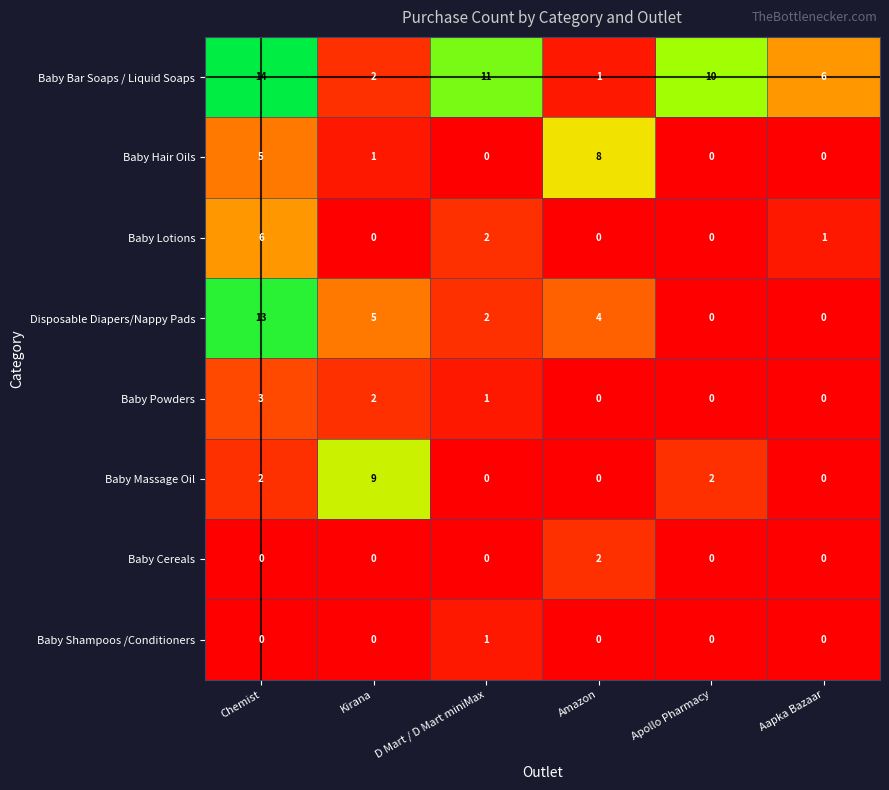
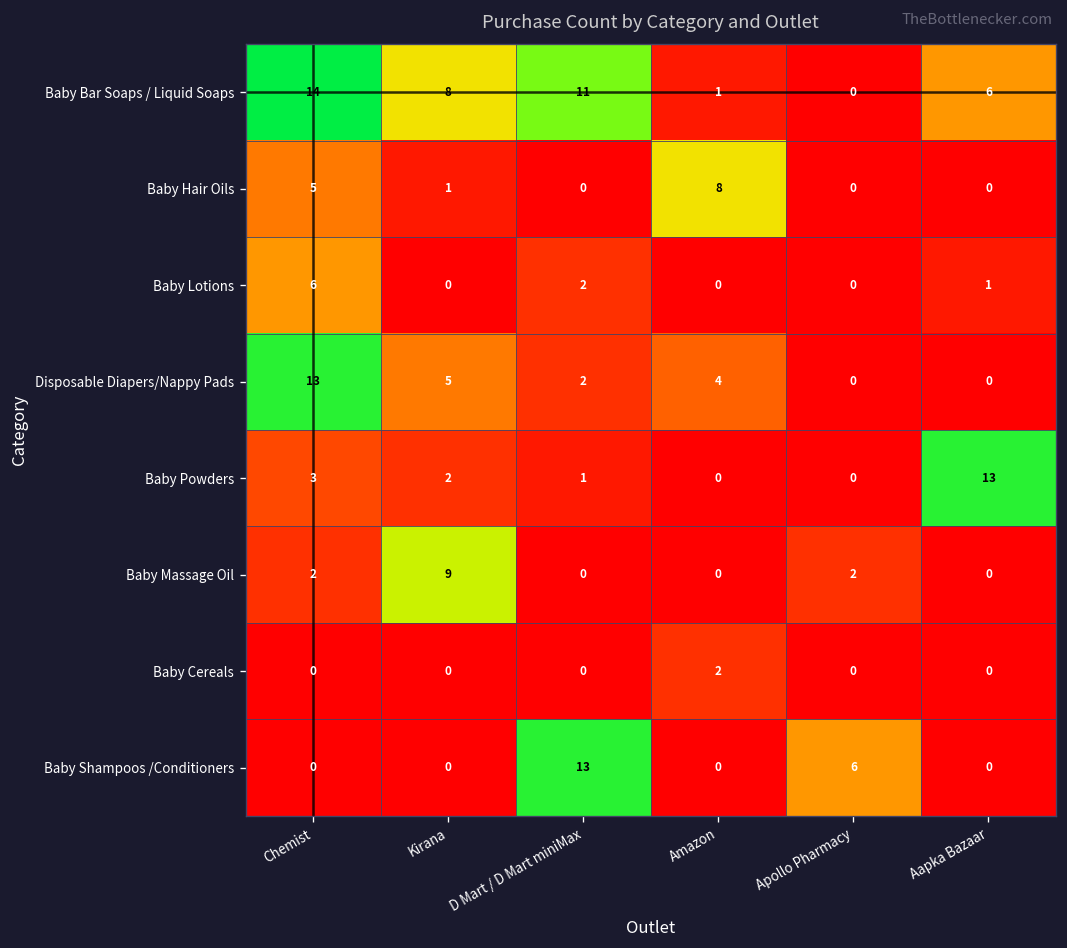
Baby Bar Soaps / Liquid Soaps, Kirana: 2 -> 8
Baby Bar Soaps / Liquid Soaps, Apollo Pharmacy: 10 -> 0
Baby Powders, Aapka Bazaar: 0 -> 13
Baby Shampoos /Conditioners, D Mart / D Mart miniMax: 1 -> 13
Baby Shampoos /Conditioners, Apollo Pharmacy: 0 -> 6
